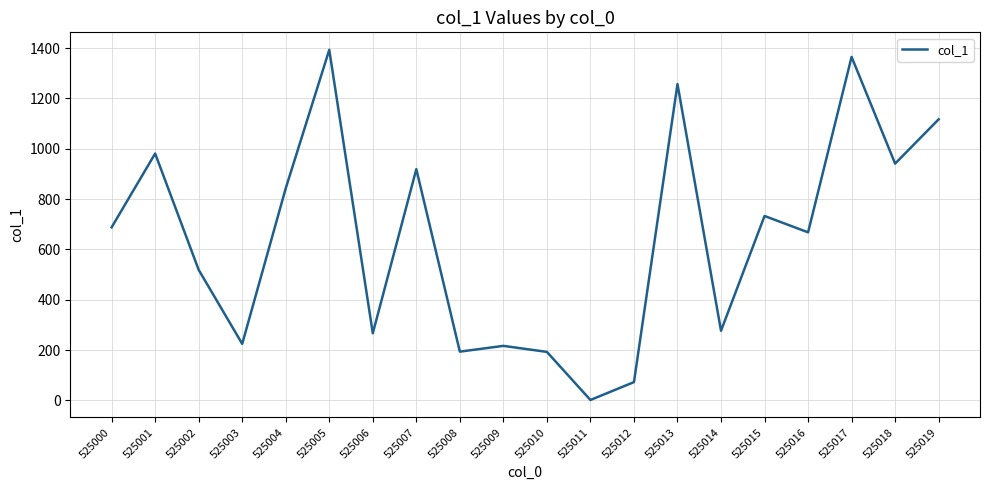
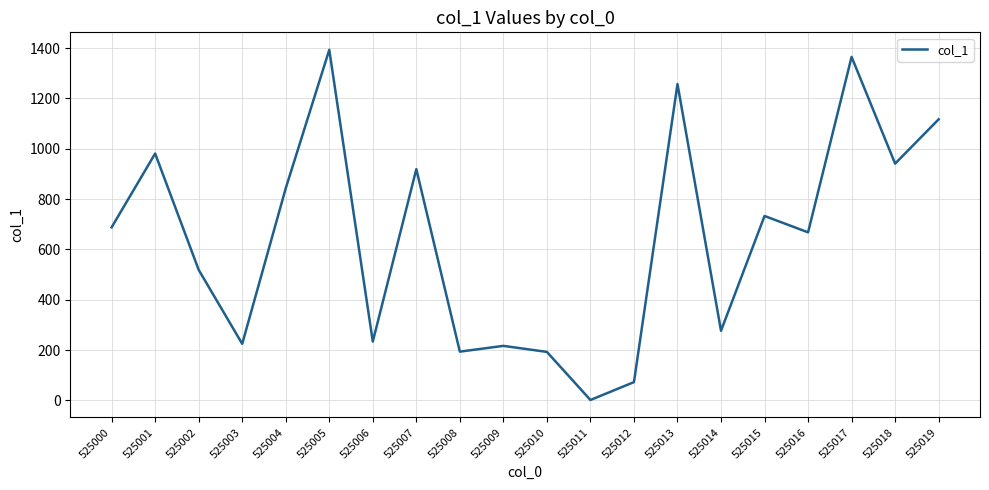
525006: 270 -> 230
